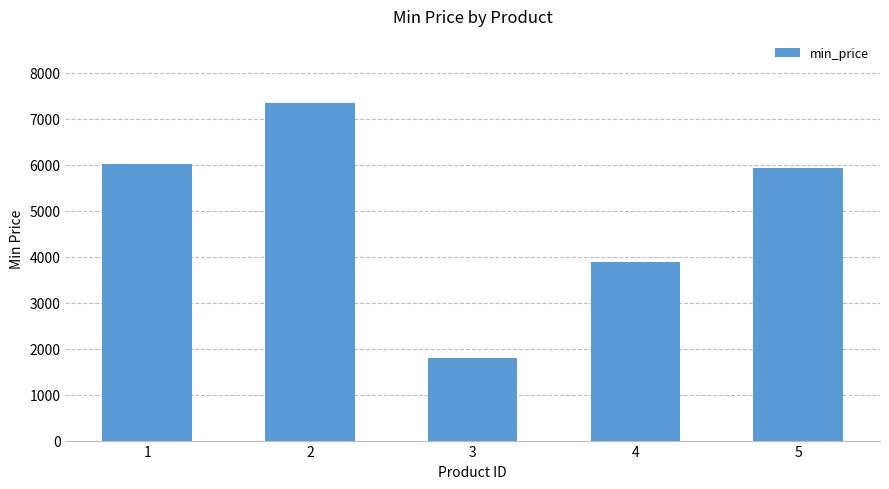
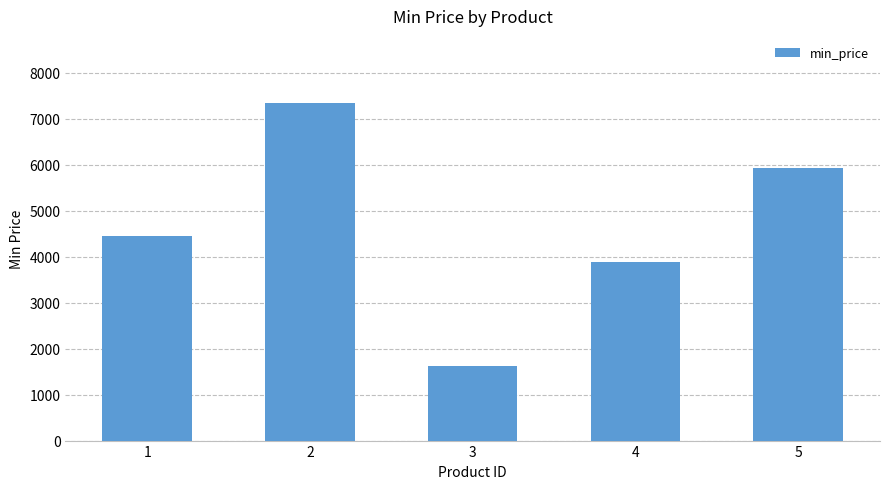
1: 6000 -> 4500
3: 1800 -> 1600
